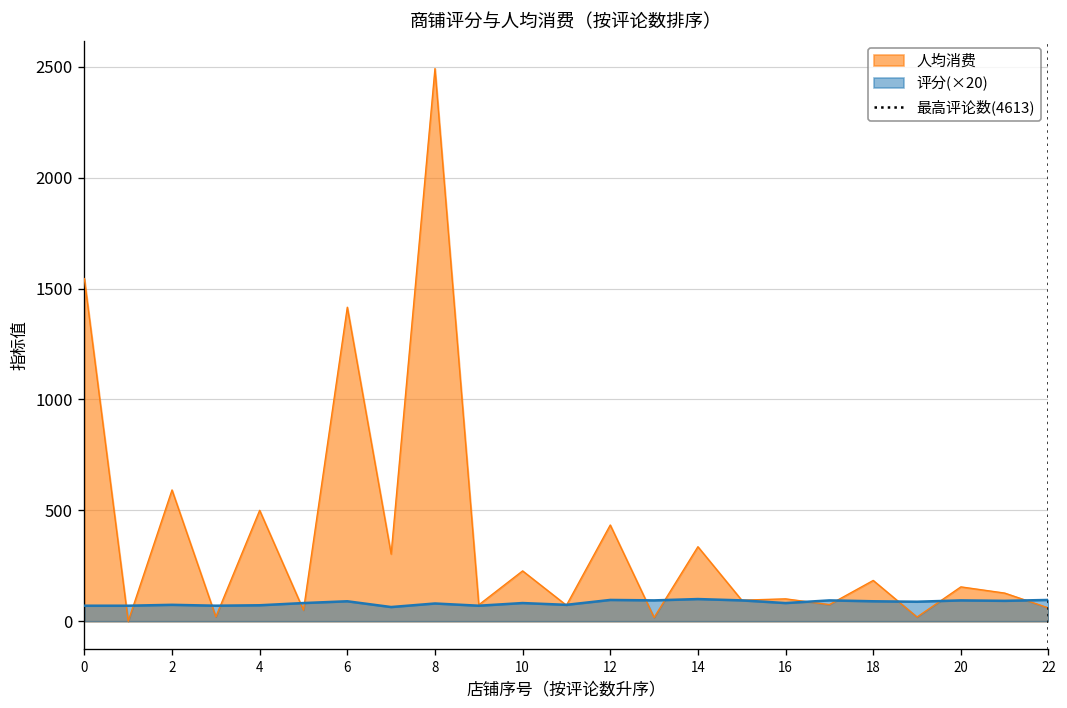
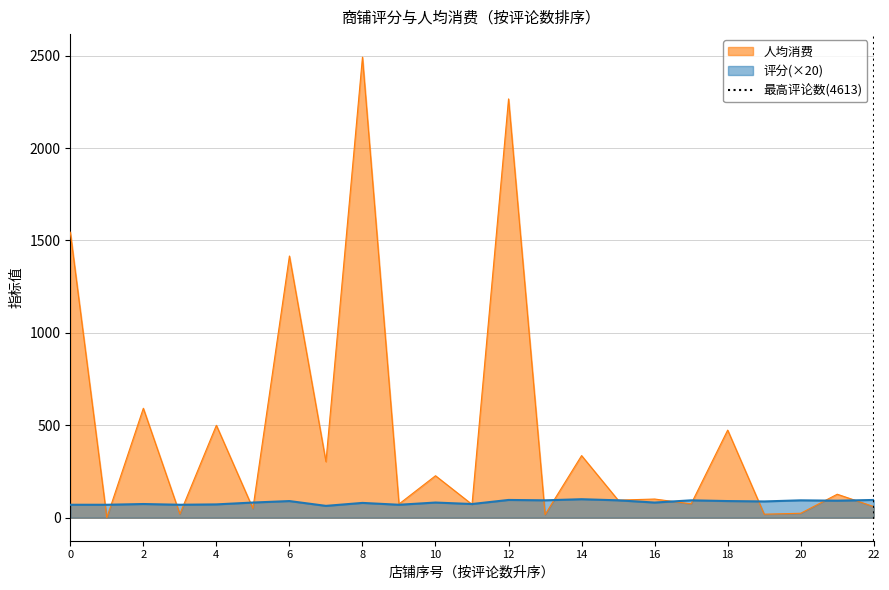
人均消费, 12: 430 -> 2270
人均消费, 18: 180 -> 470
人均消费, 20: 160 -> 20
